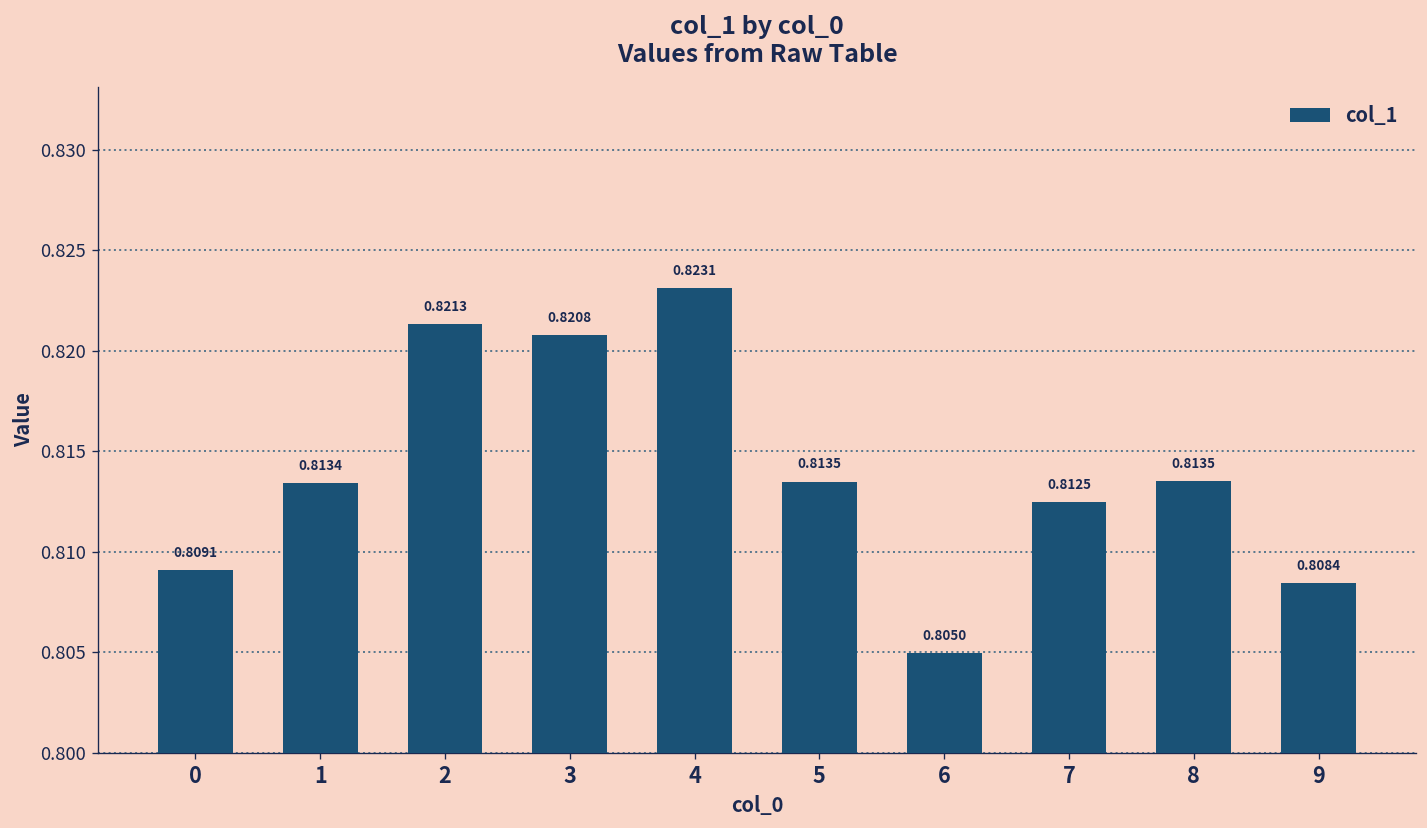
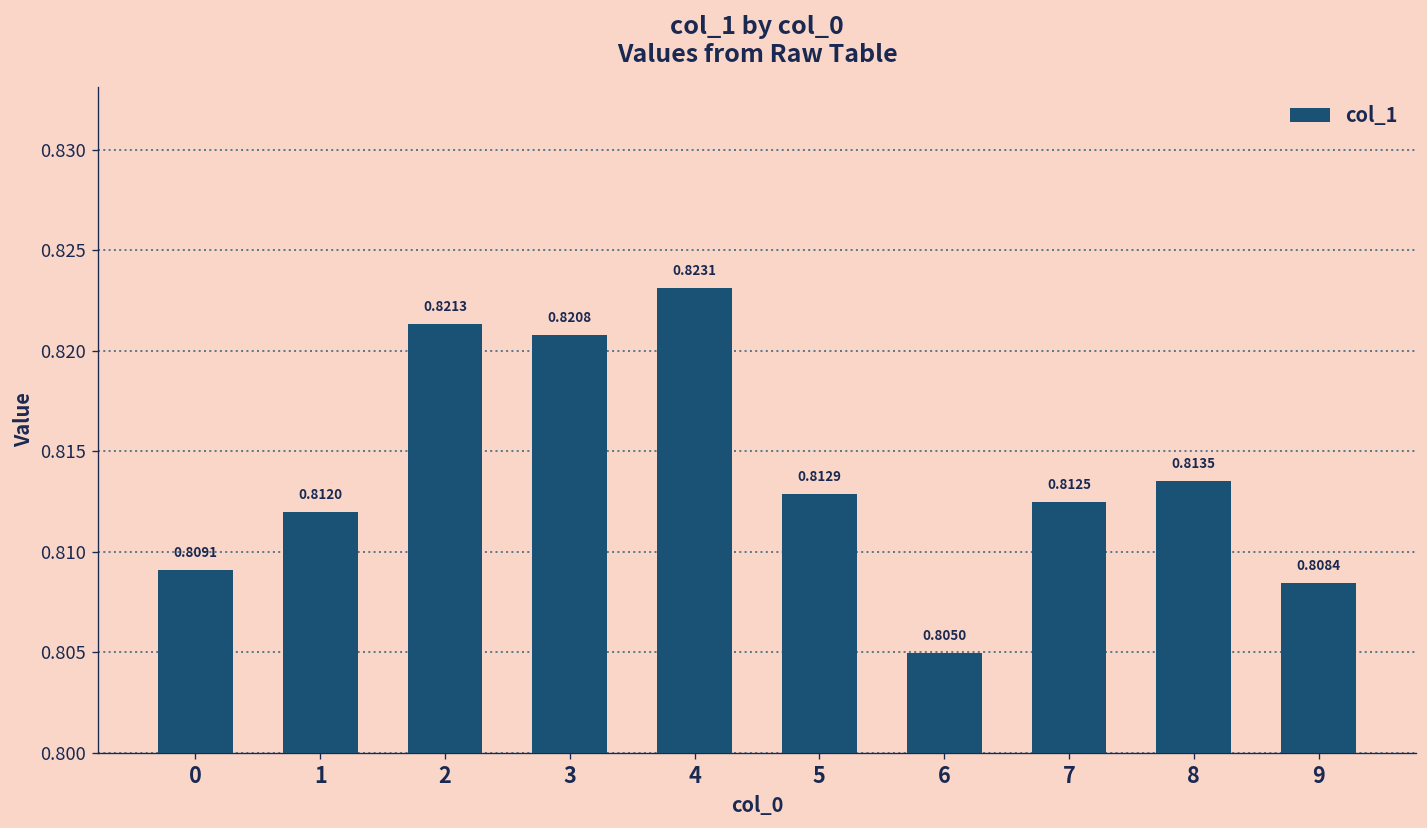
1: 0.8134 -> 0.8120
5: 0.8135 -> 0.8129
